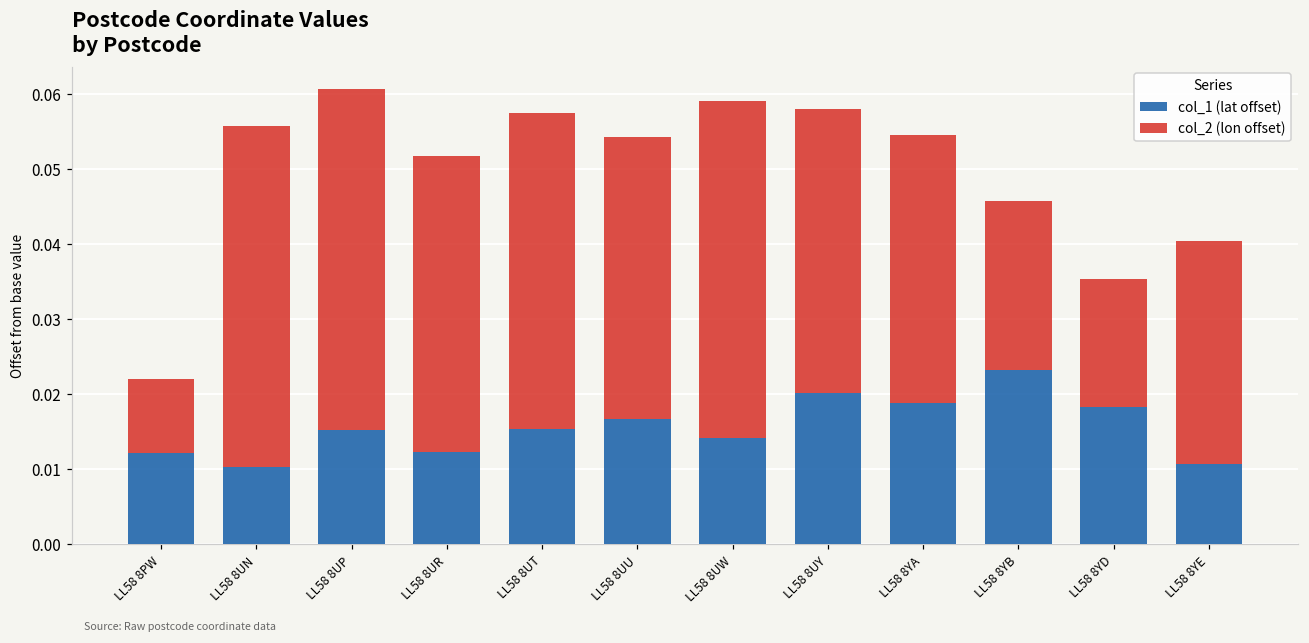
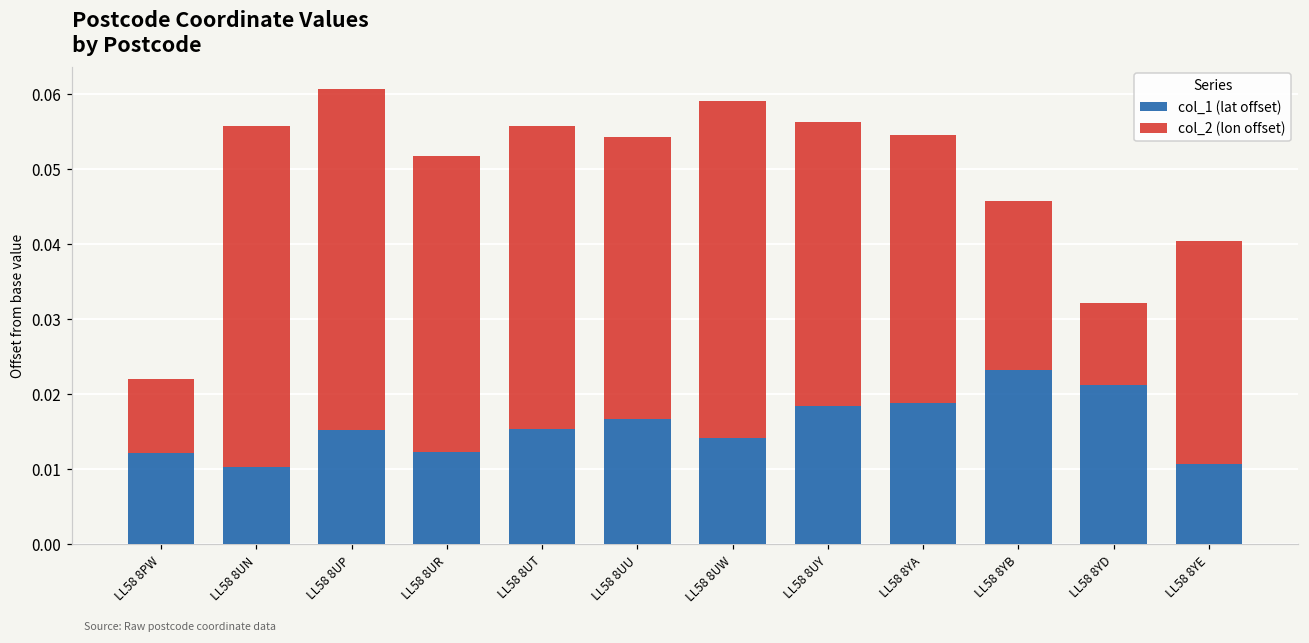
col_2 (lon offset), LL58 8UT: 0.042 -> 0.040
col_1 (lat offset), LL58 8UY: 0.020 -> 0.018
col_1 (lat offset), LL58 8YD: 0.018 -> 0.021
col_2 (lon offset), LL58 8YD: 0.017 -> 0.011
